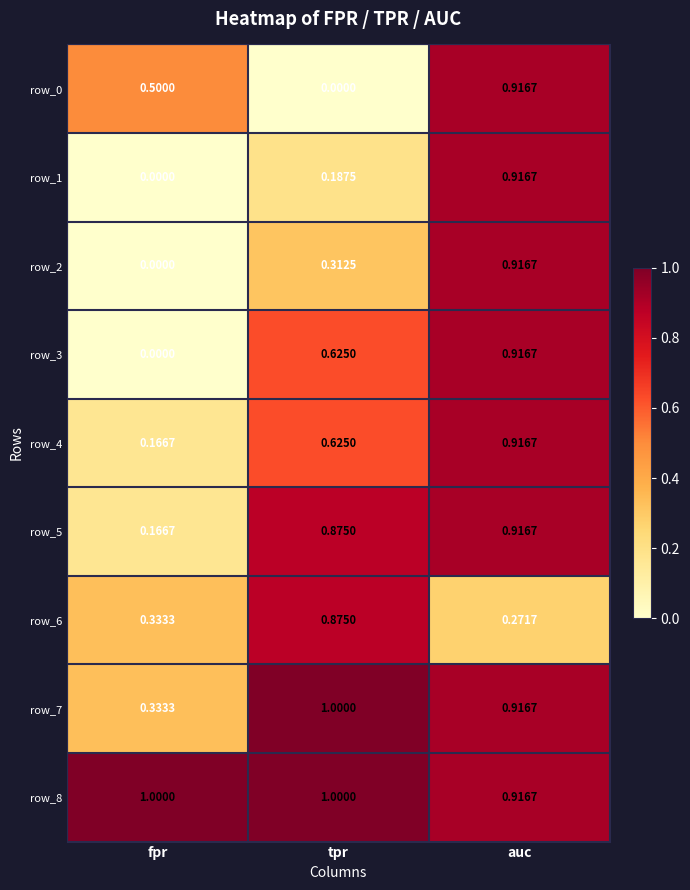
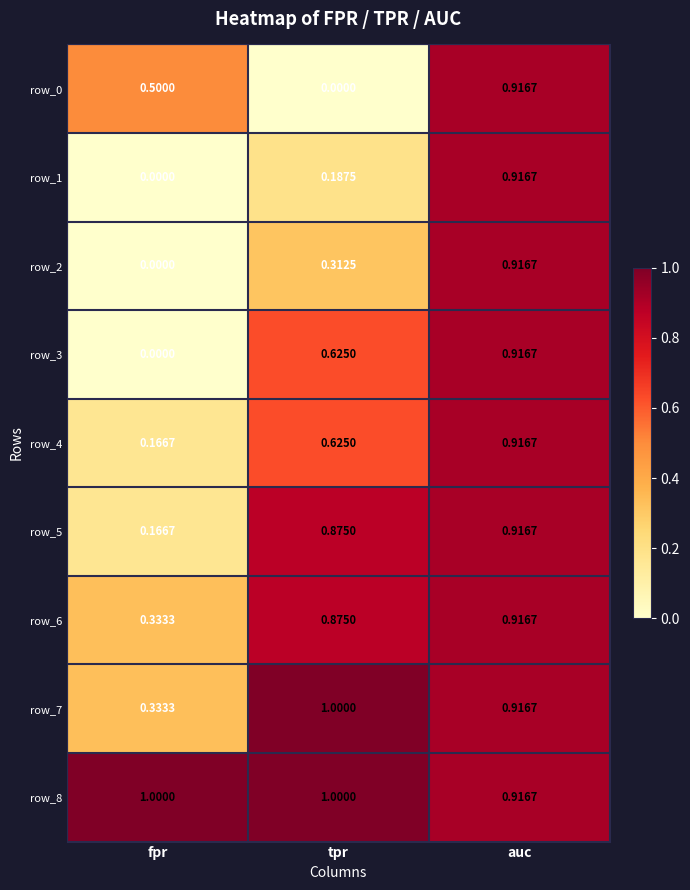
row_6, auc: 0.2717 -> 0.9167
